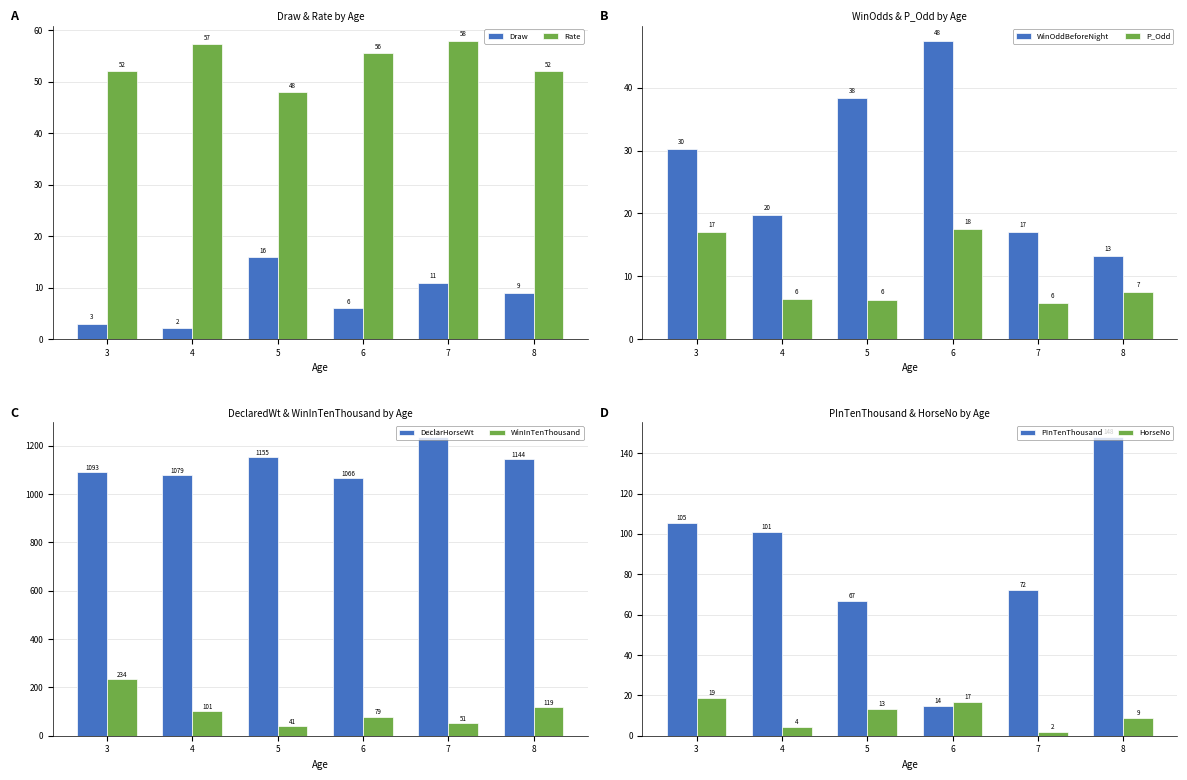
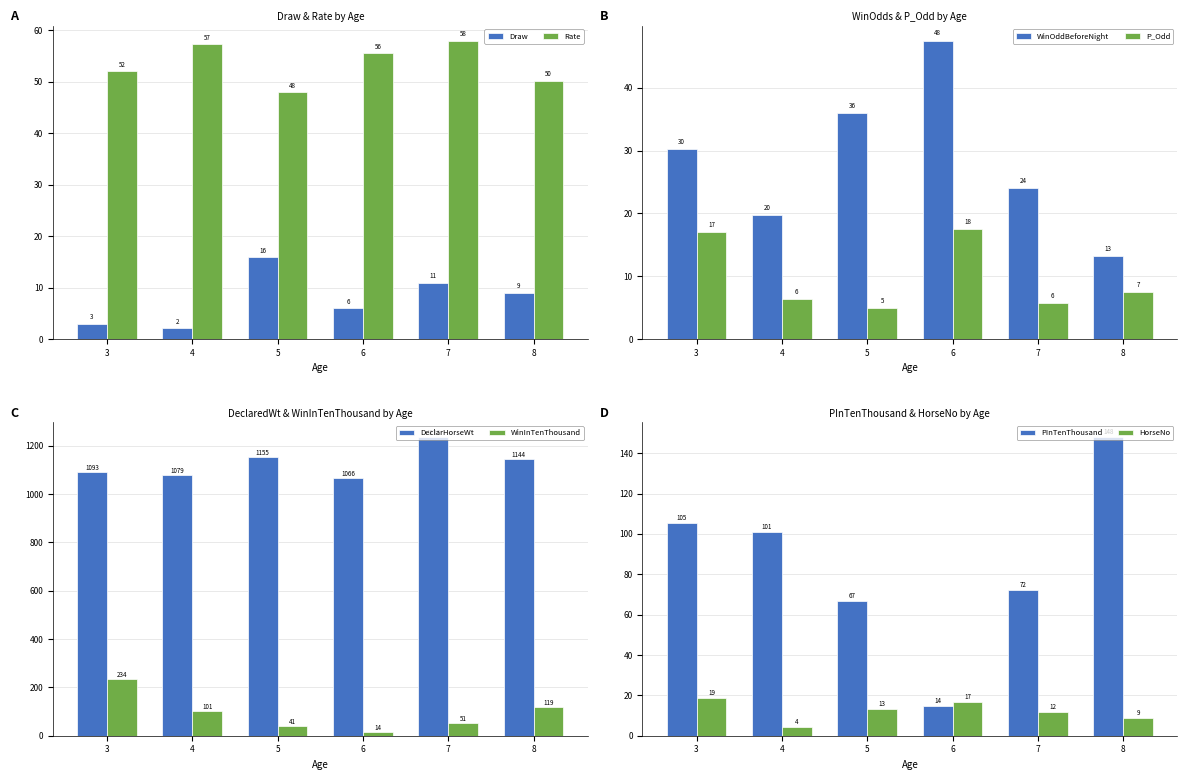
Draw & Rate by Age, Rate, 8: 52 -> 50
WinOdds & P_Odd by Age, WinOddBeforeNight, 5: 38 -> 36
WinOdds & P_Odd by Age, P_Odd, 5: 6 -> 5
WinOdds & P_Odd by Age, WinOddBeforeNight, 7: 17 -> 24
DeclaredWt & WinInTenThousand by Age, WinInTenThousand, 6: 79 -> 14
PInTenThousand & HorseNo by Age, HorseNo, 7: 2 -> 12
